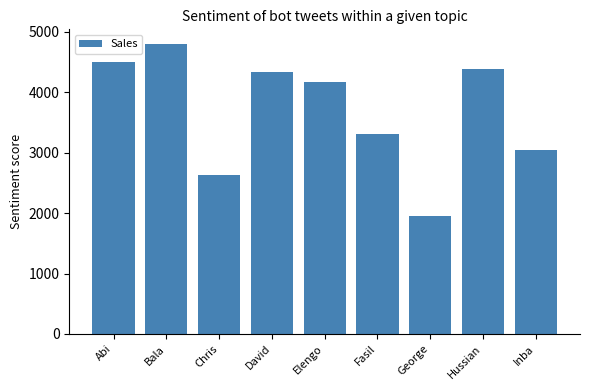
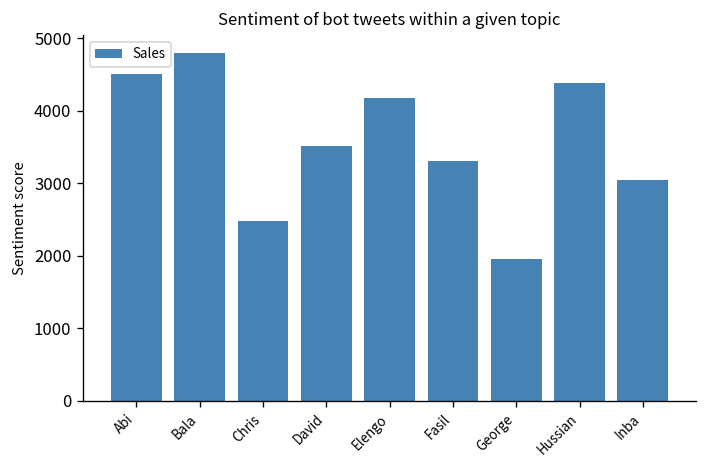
Chris: 2600 -> 2500
David: 4300 -> 3500
